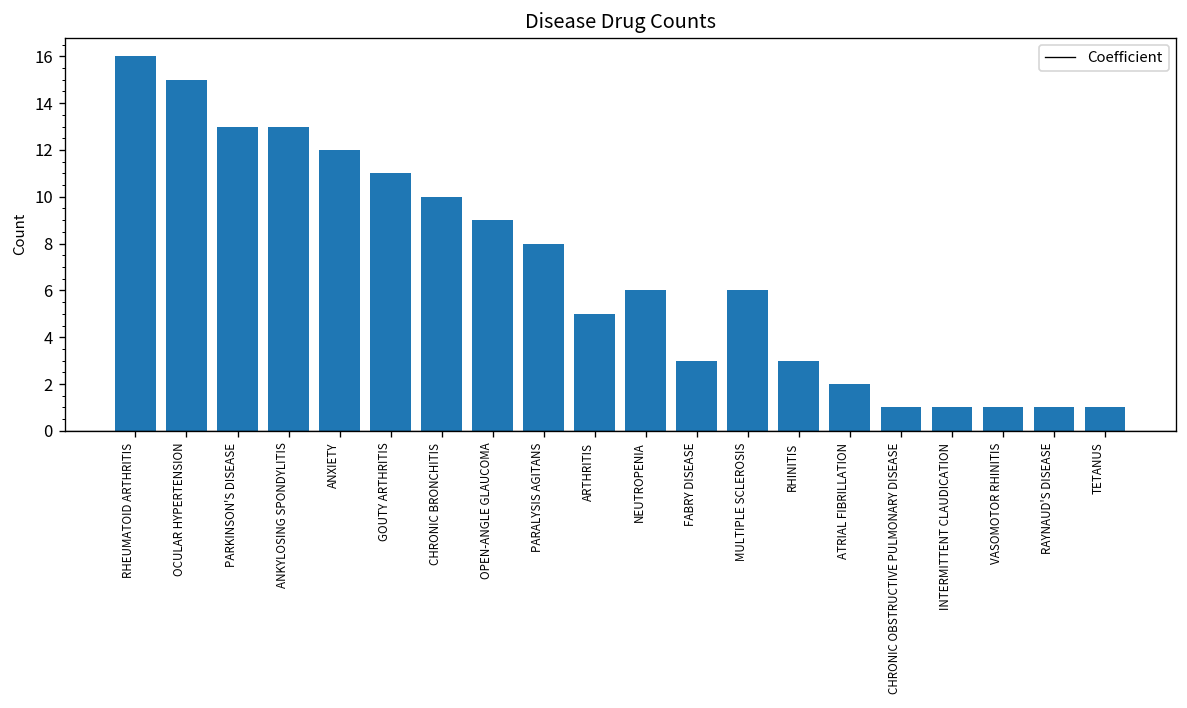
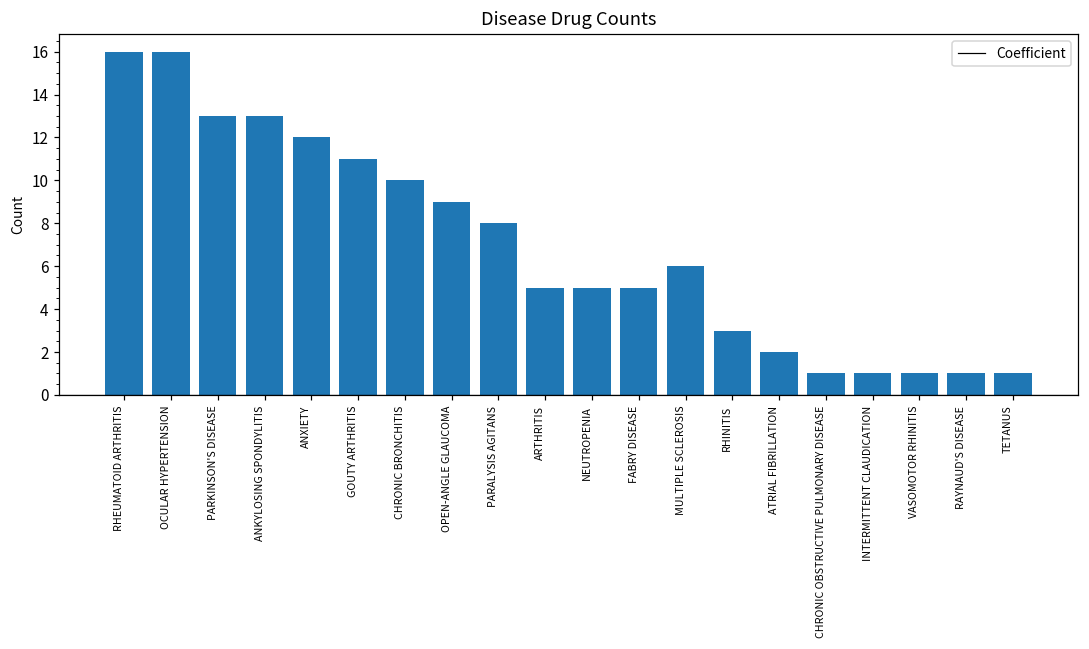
OCULAR HYPERTENSION: 15 -> 16
NEUTROPENIA: 6 -> 5
FABRY DISEASE: 3 -> 5
